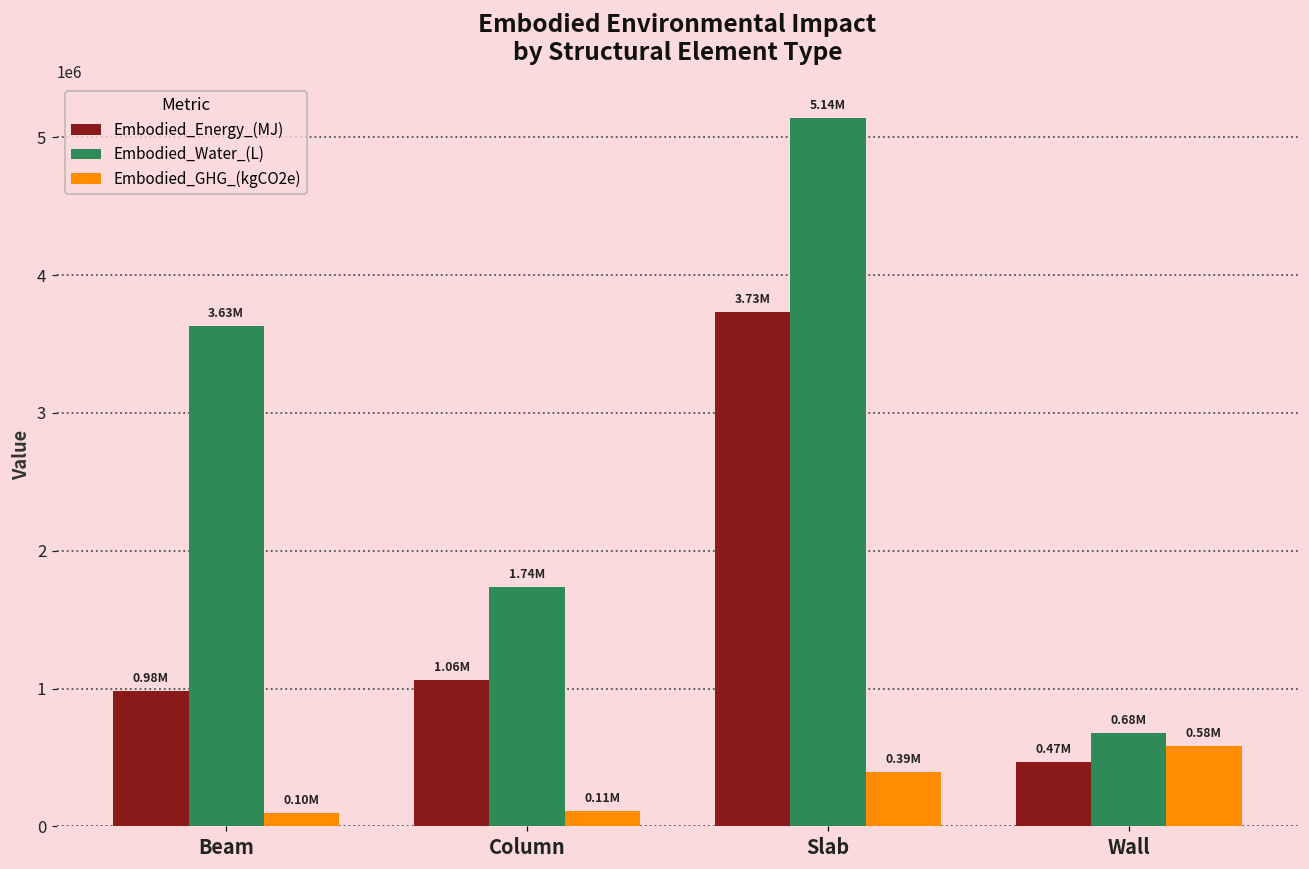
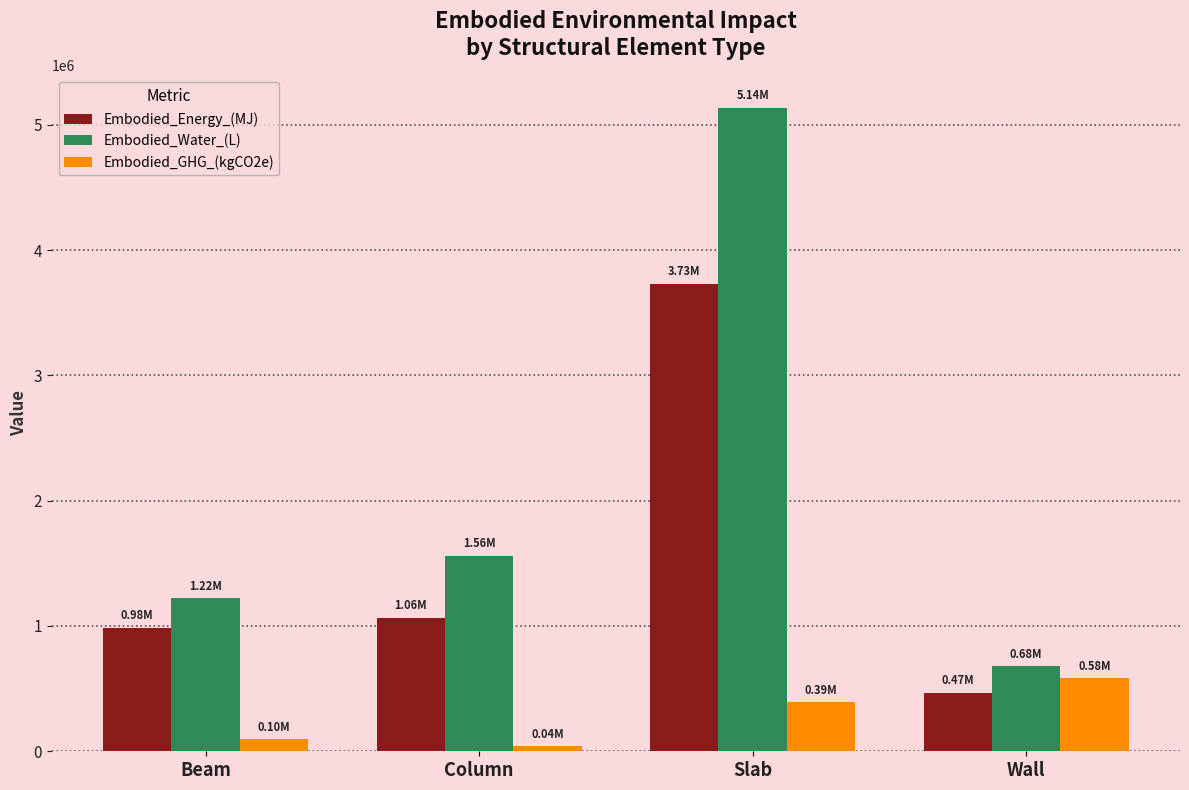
Embodied_Water_(L), Beam: 3.63M -> 1.22M
Embodied_Water_(L), Column: 1.74M -> 1.56M
Embodied_GHG_(kgCO2e), Column: 0.11M -> 0.04M
